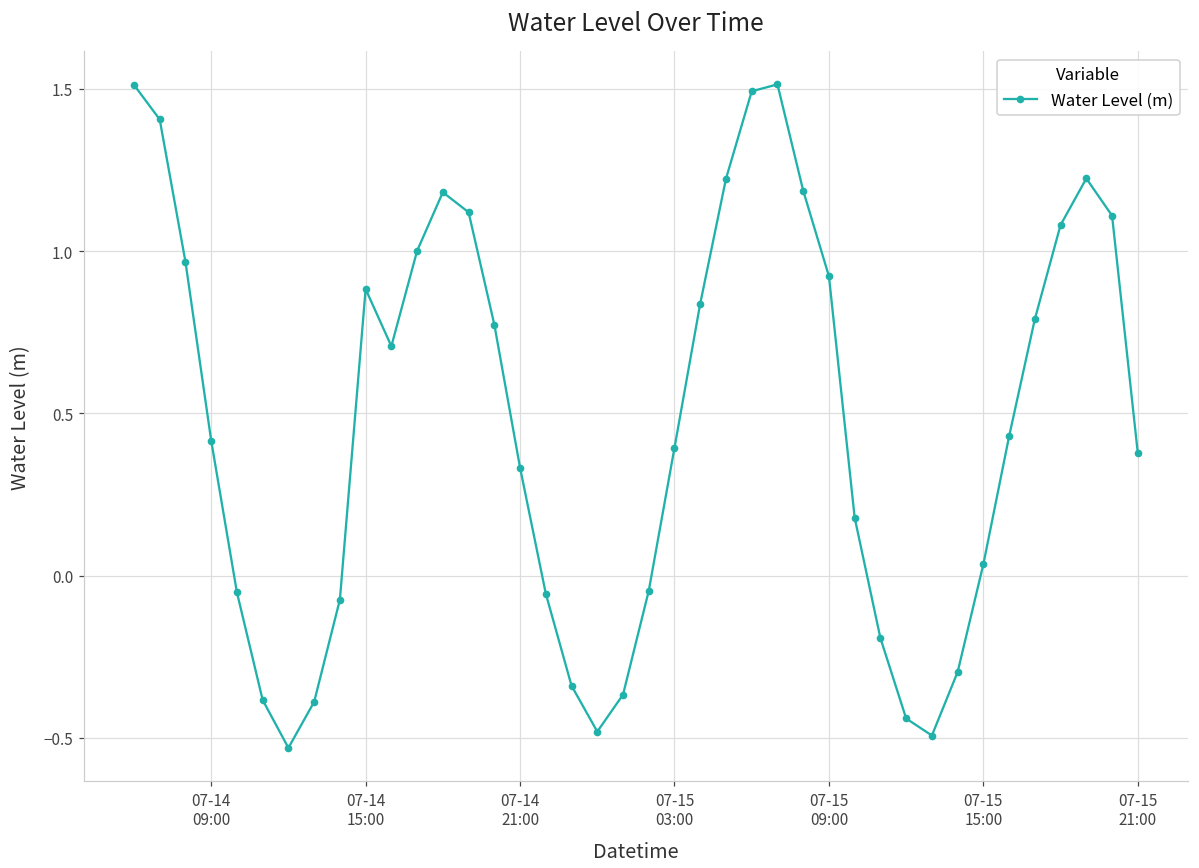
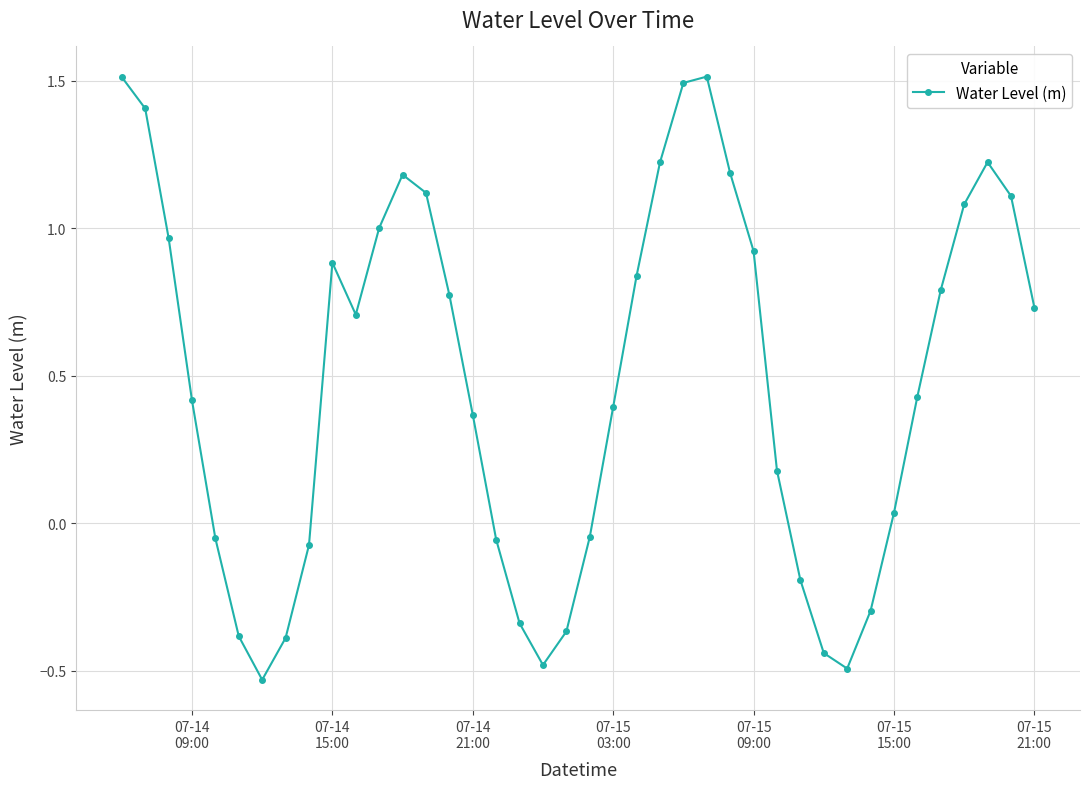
07-14 21:00: 0.33 -> 0.37
07-15 21:00: 0.38 -> 0.73
